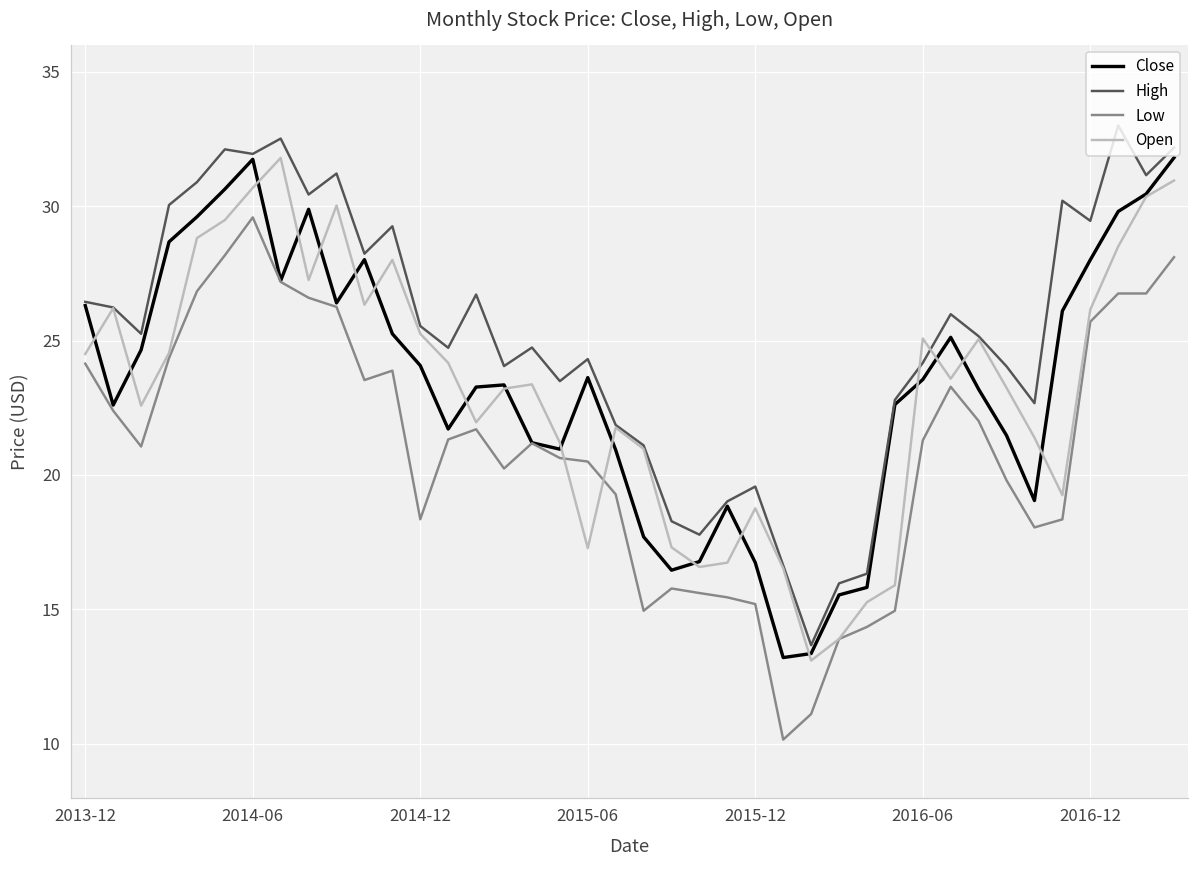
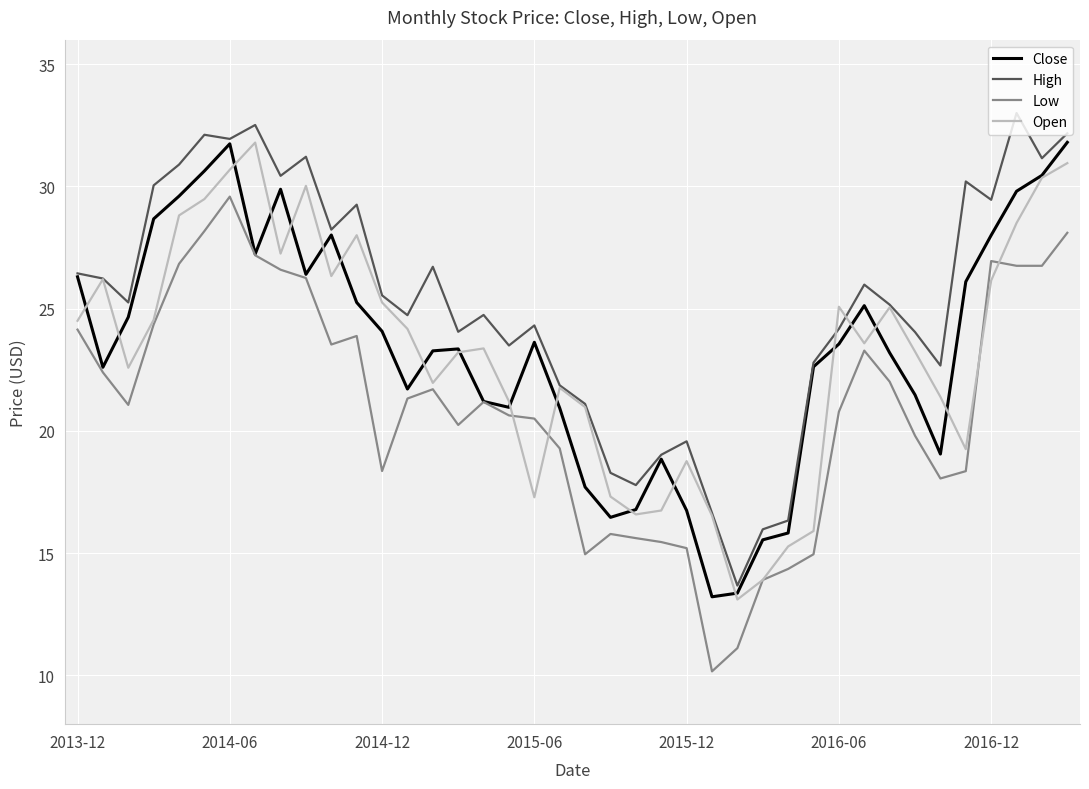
Low, 2016-06: 21.3 -> 20.8
Low, 2016-12: 25.7 -> 26.9
